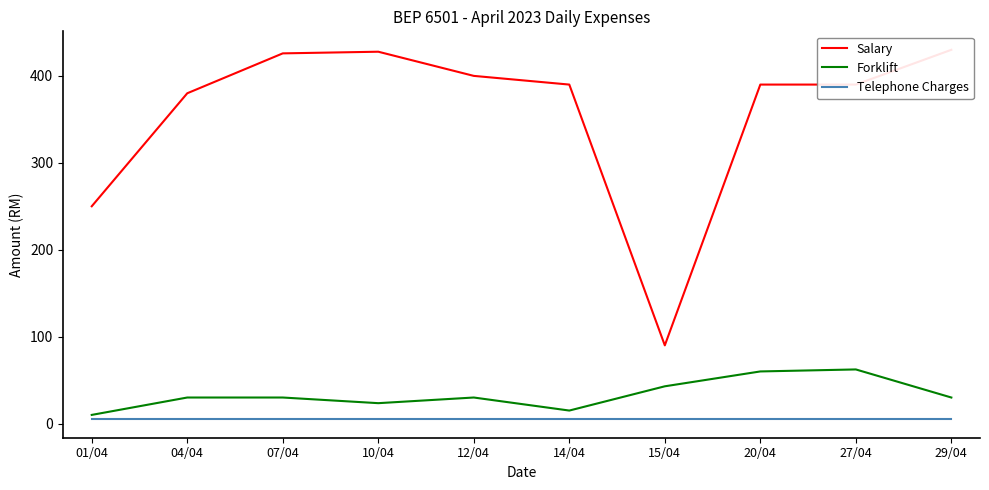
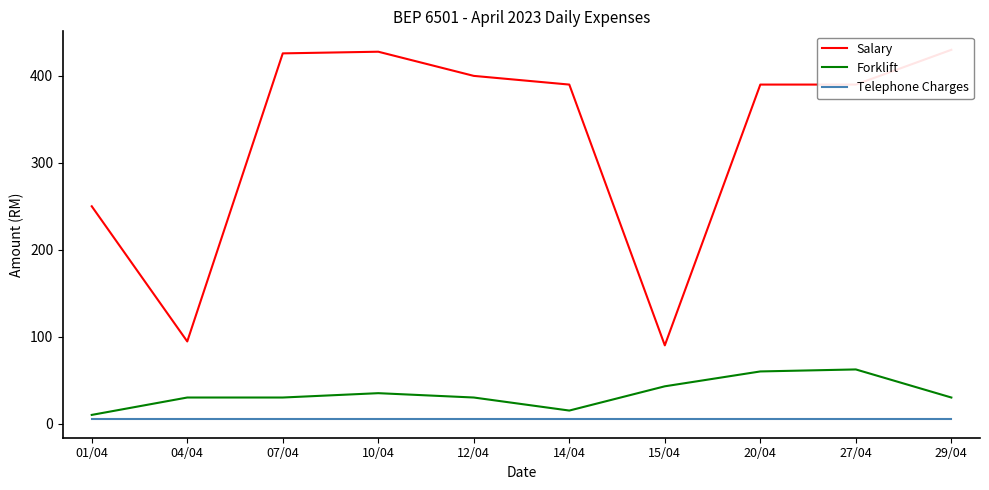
Salary, 04/04: 380 -> 90
Forklift, 10/04: 20 -> 40
